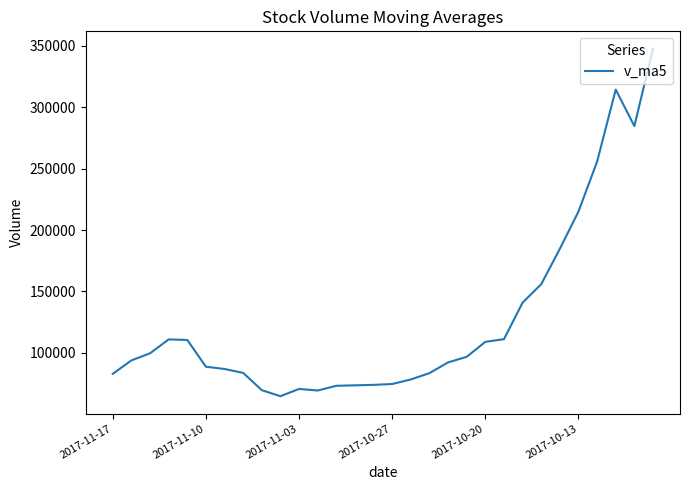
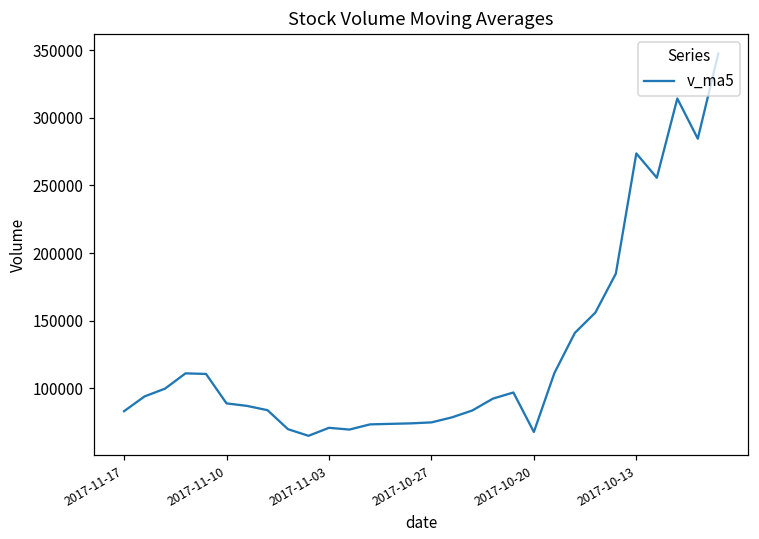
2017-10-20: 109000 -> 68000
2017-10-13: 215000 -> 274000
